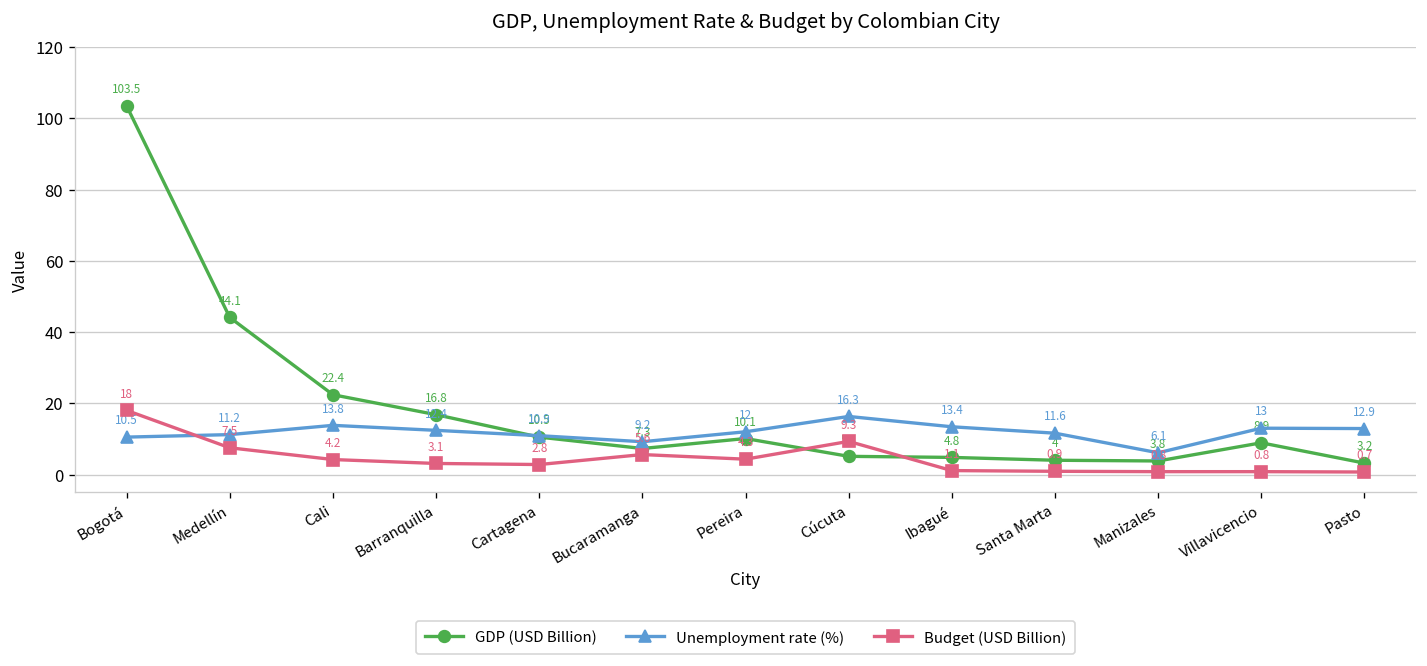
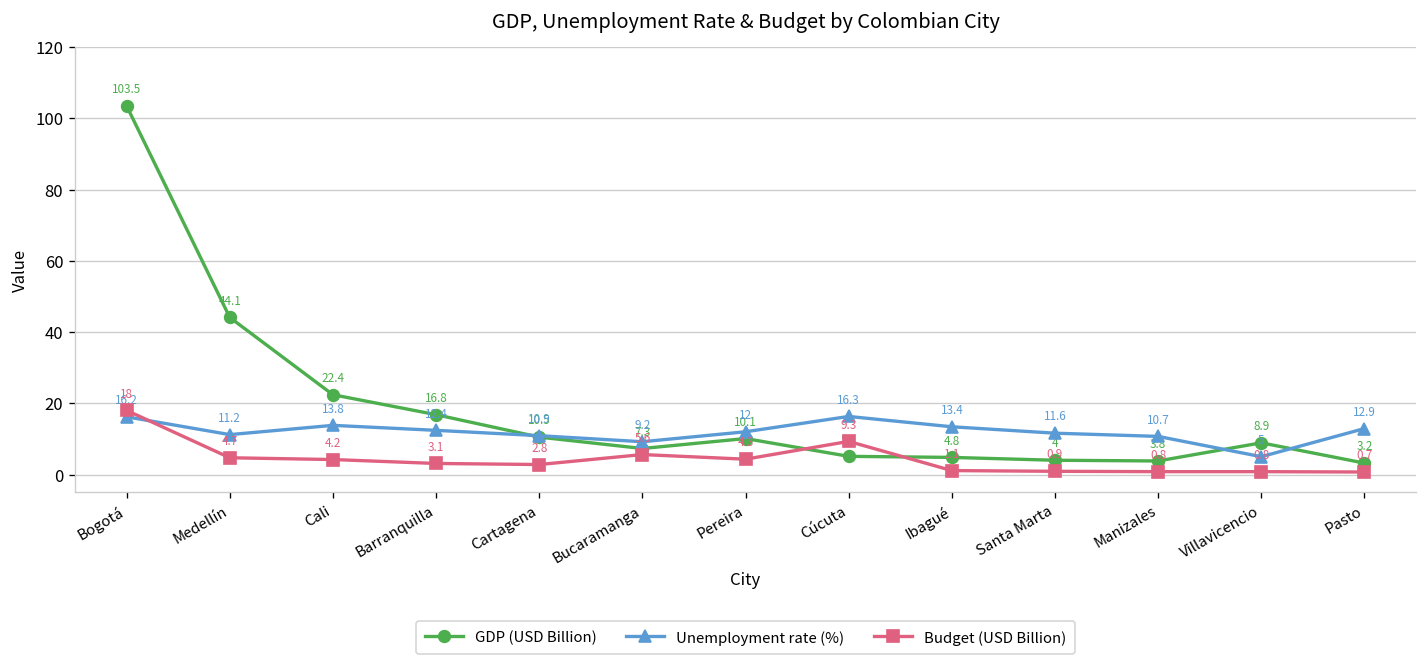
Unemployment rate (%), Bogotá: 10.5 -> 16.2
Budget (USD Billion), Medellín: 7.5 -> 4.7
Unemployment rate (%), Manizales: 6.1 -> 10.7
Unemployment rate (%), Villavicencio: 13 -> 5
